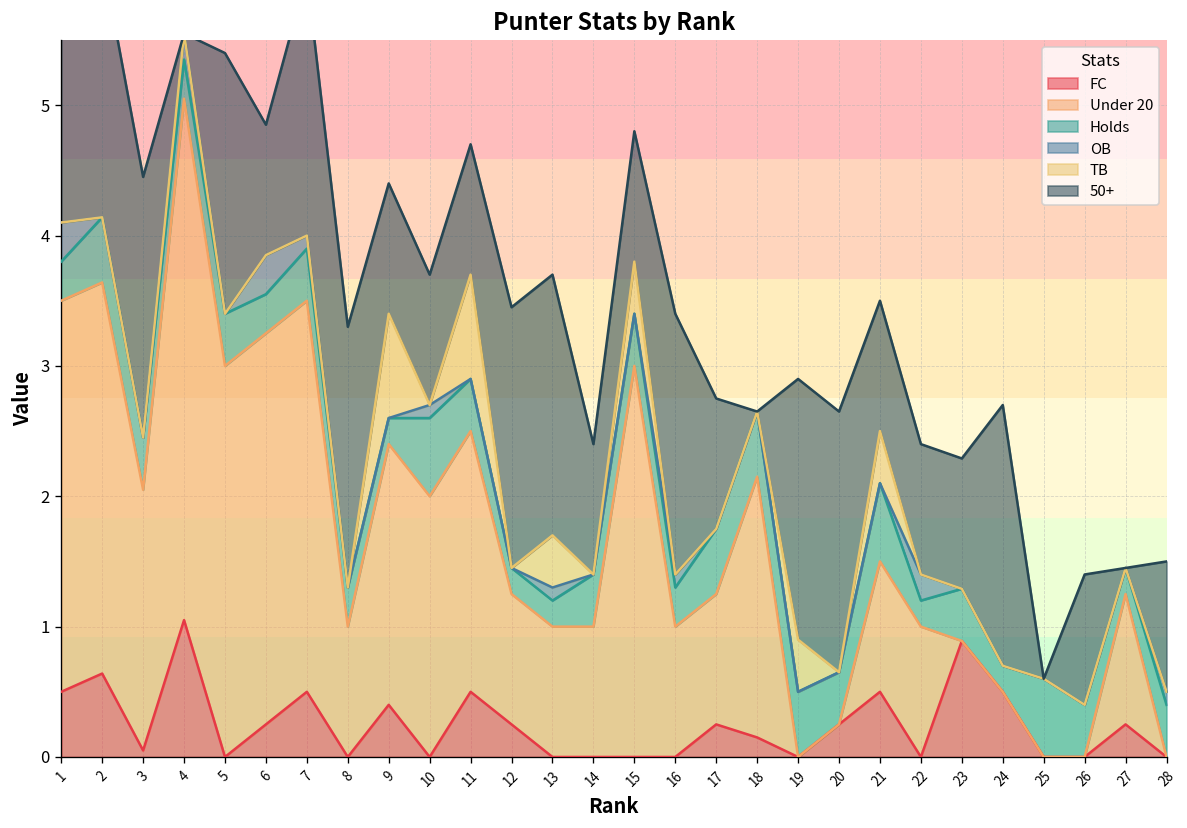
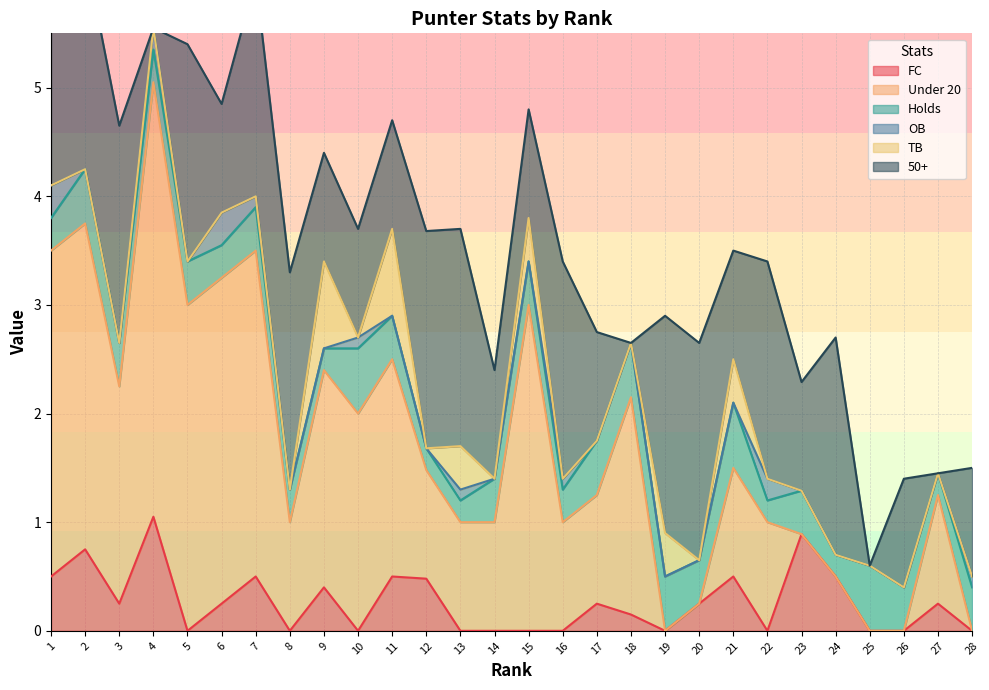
FC, 2: 0.64 -> 0.75
FC, 3: 0.05 -> 0.25
FC, 12: 0.25 -> 0.48
50+, 22: 1 -> 2
